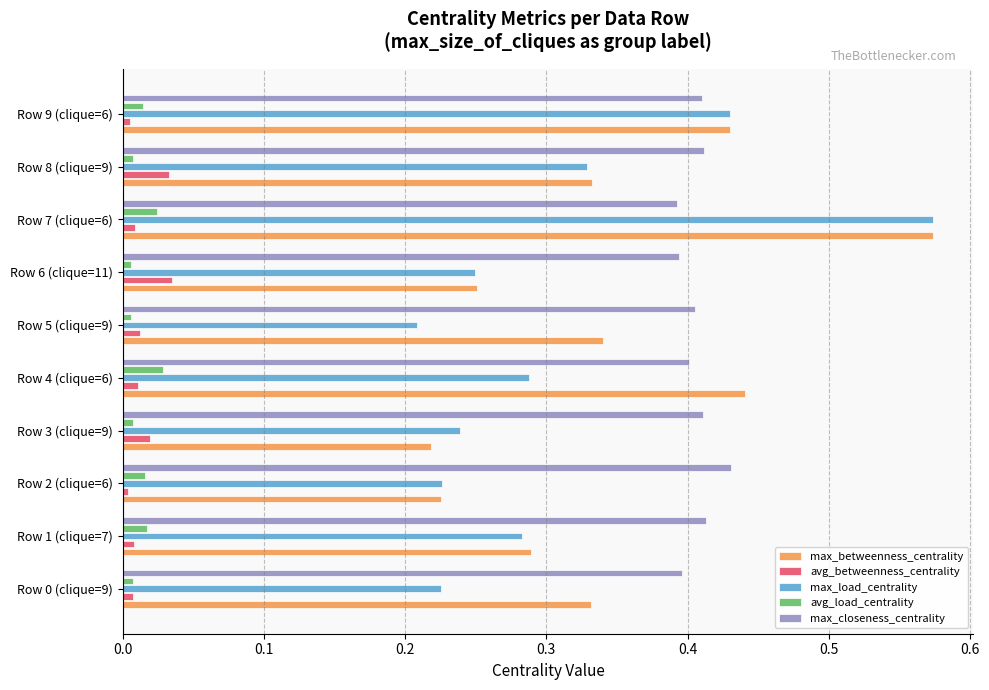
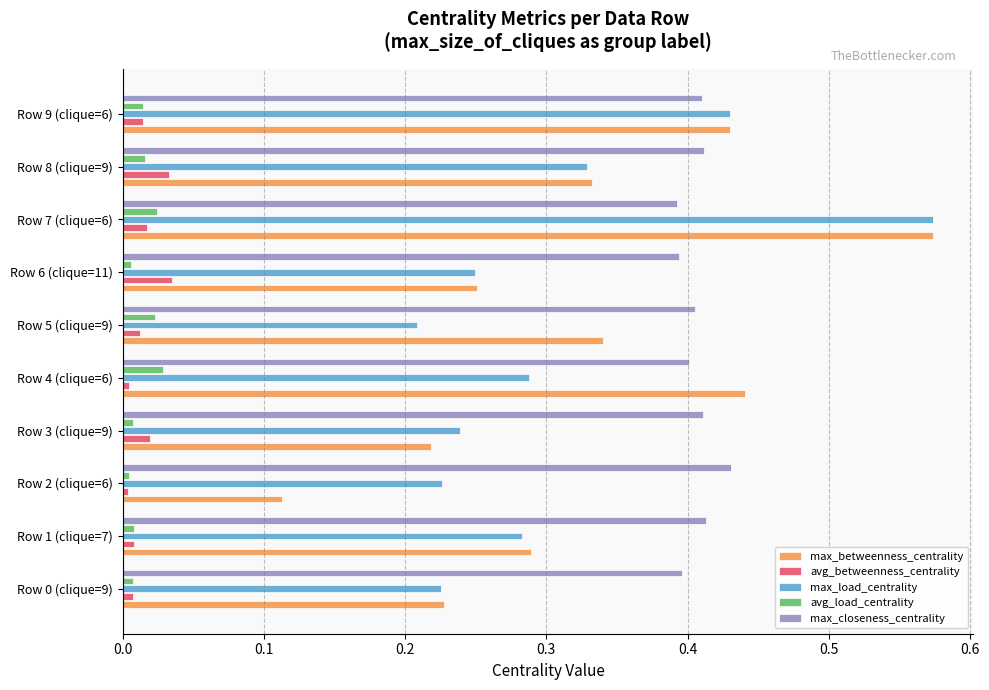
avg_betweenness_centrality, Row 9 (clique=6): 0.005 -> 0.014
avg_load_centrality, Row 8 (clique=9): 0.007 -> 0.016
avg_betweenness_centrality, Row 7 (clique=6): 0.009 -> 0.017
avg_load_centrality, Row 5 (clique=9): 0.006 -> 0.023
avg_betweenness_centrality, Row 4 (clique=6): 0.011 -> 0.004
avg_load_centrality, Row 2 (clique=6): 0.016 -> 0.004
max_betweenness_centrality, Row 2 (clique=6): 0.226 -> 0.113
avg_load_centrality, Row 1 (clique=7): 0.018 -> 0.008
max_betweenness_centrality, Row 0 (clique=9): 0.332 -> 0.228
